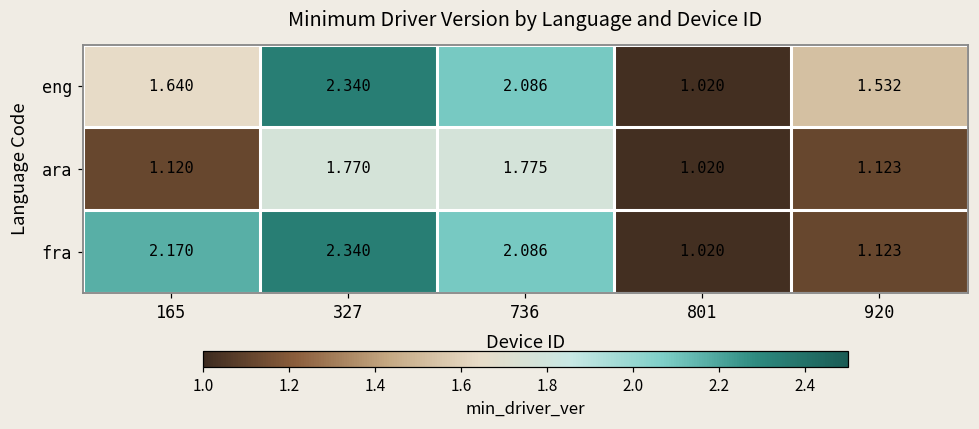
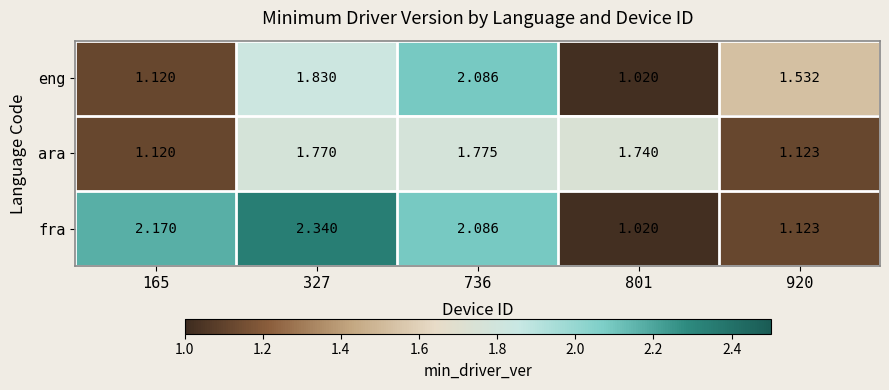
eng, 165: 1.640 -> 1.120
eng, 327: 2.340 -> 1.830
ara, 801: 1.020 -> 1.740
